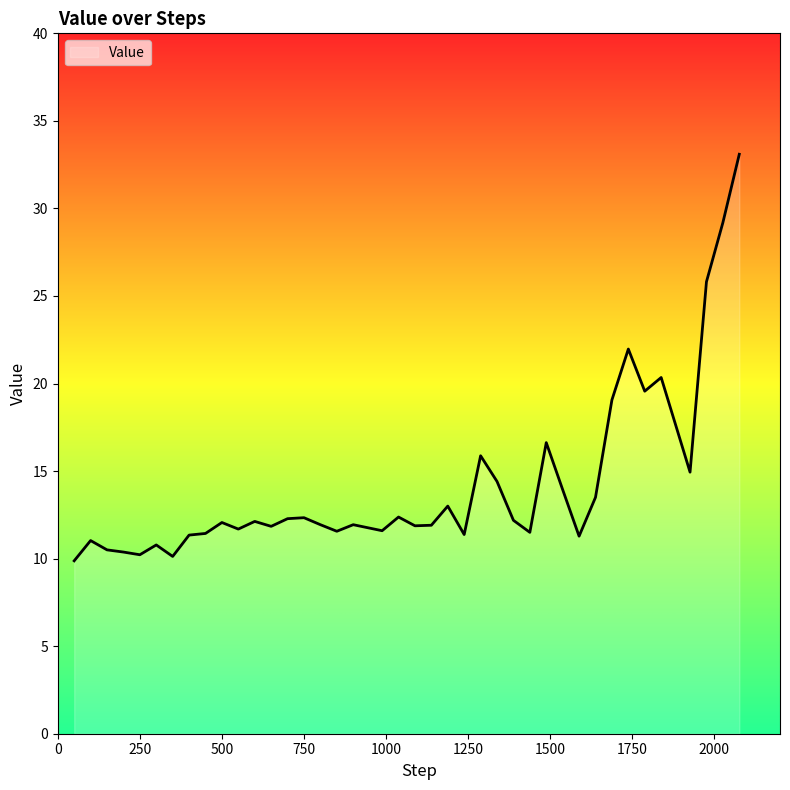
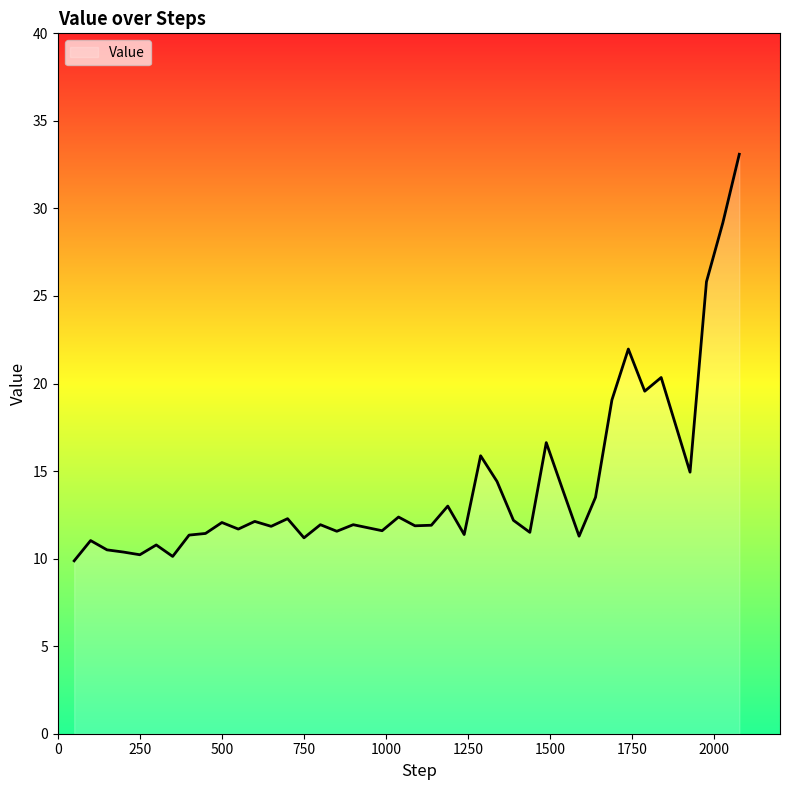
750: 12.3 -> 11.2
